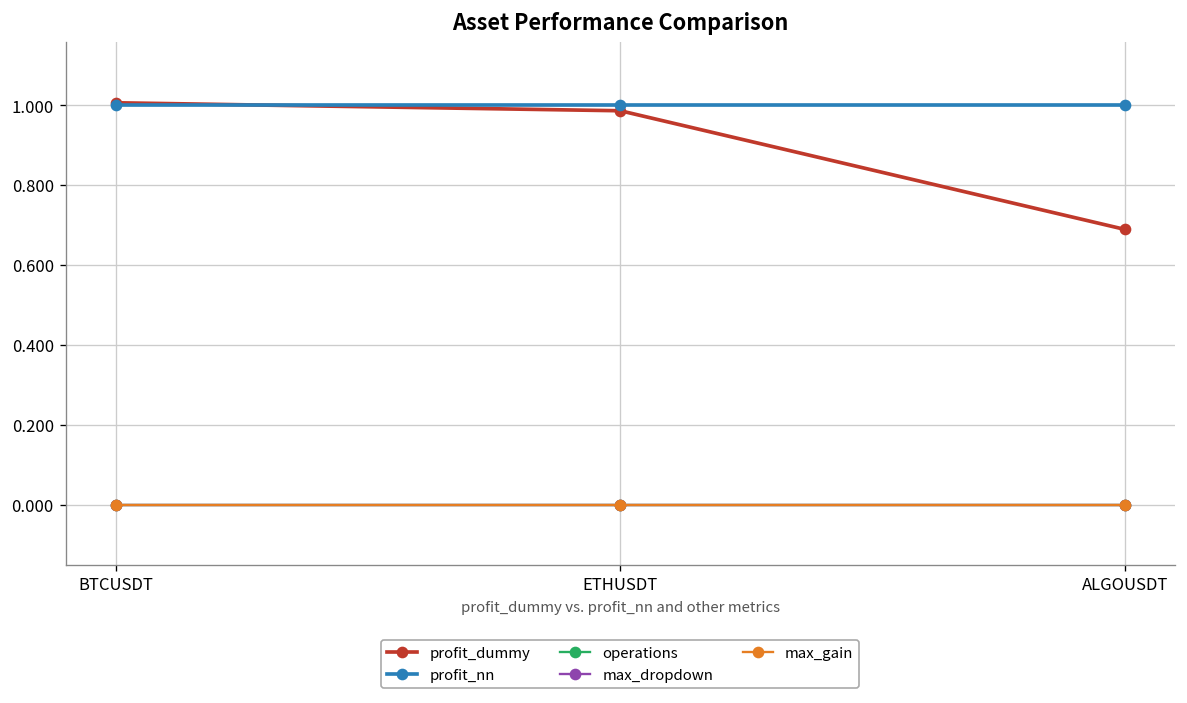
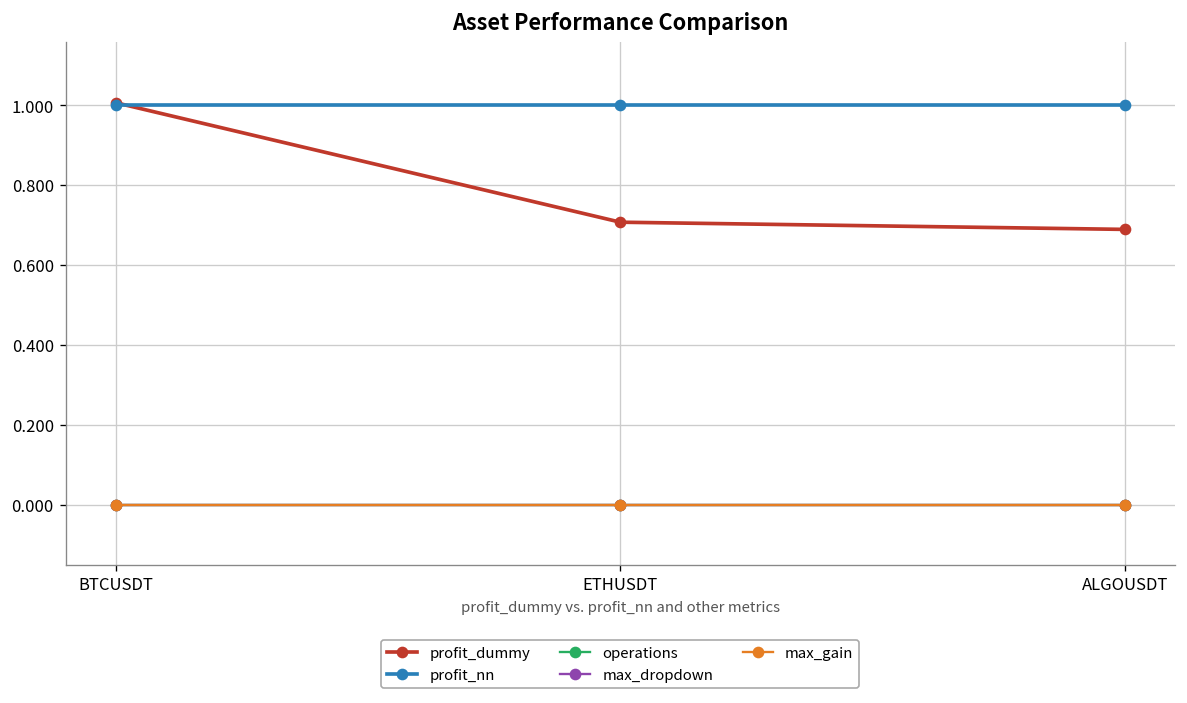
profit_dummy, ETHUSDT: 0.99 -> 0.71
